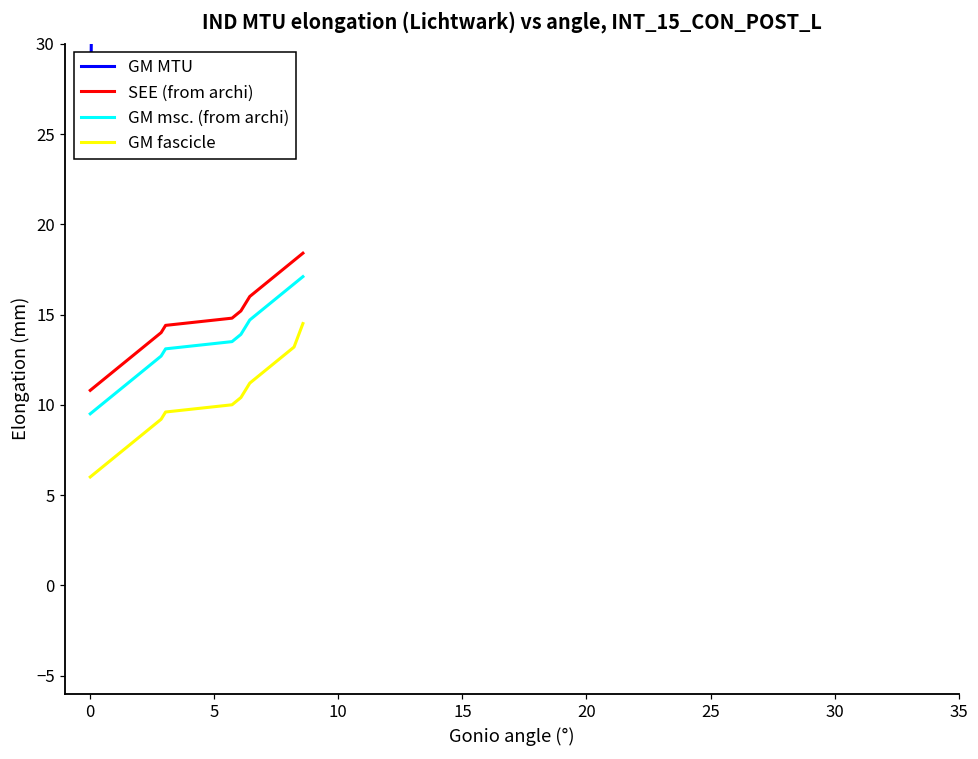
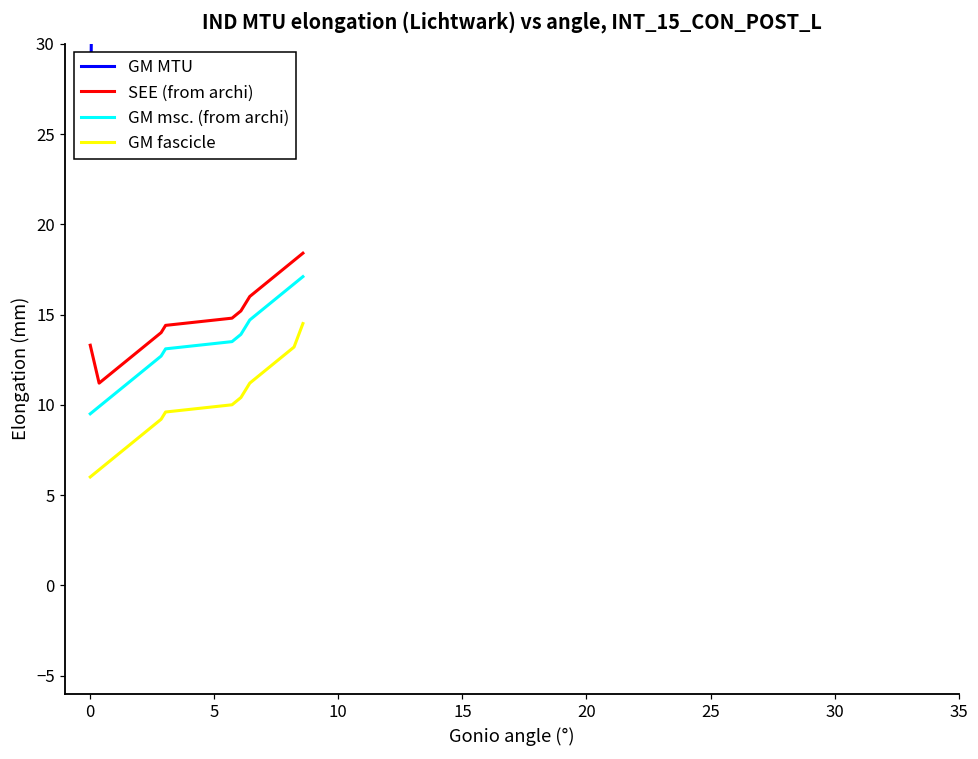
SEE (from archi), 0: 10.8 -> 13.3
